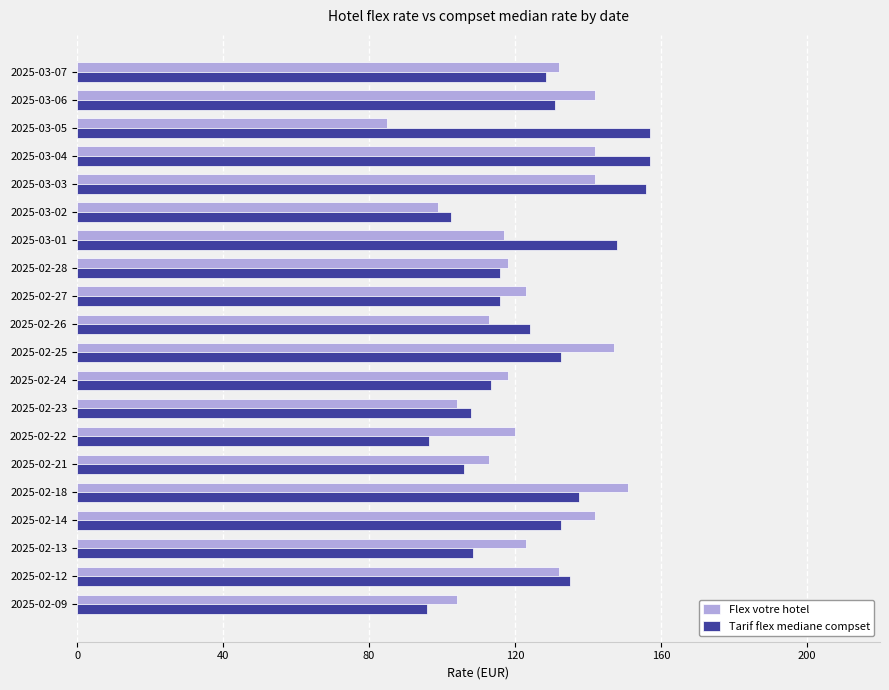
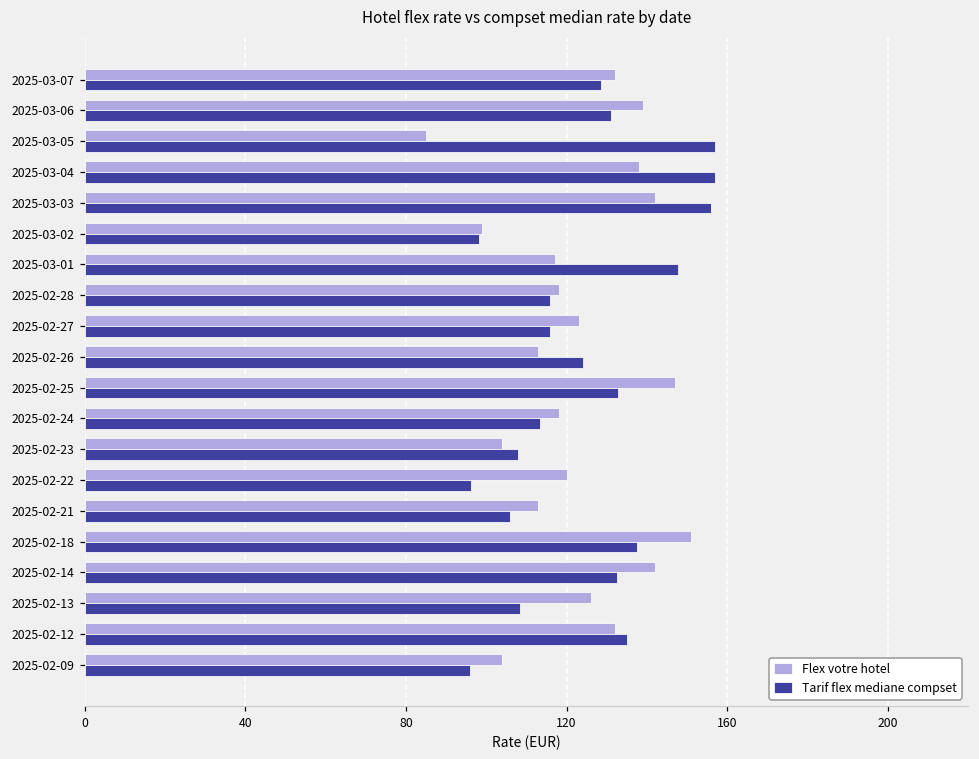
Flex votre hotel, 2025-03-06: 142 -> 139
Flex votre hotel, 2025-03-04: 142 -> 138
Tarif flex mediane compset, 2025-03-02: 103 -> 98
Flex votre hotel, 2025-02-13: 123 -> 126
